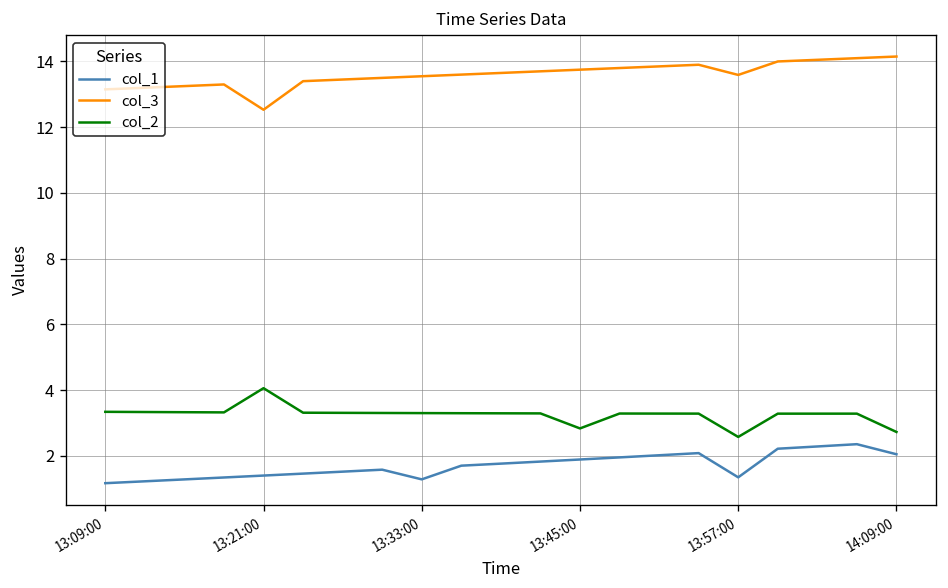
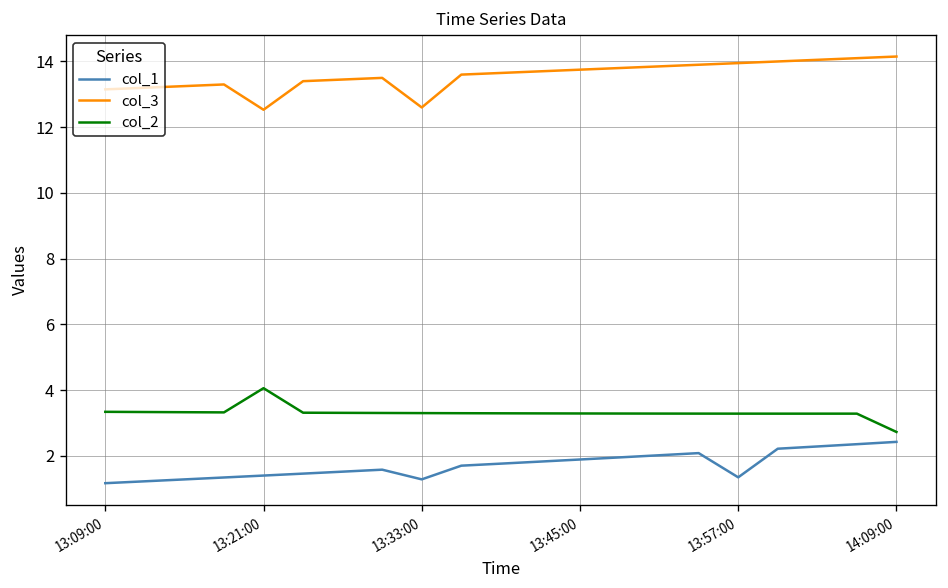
col_3, 13:33:00: 13.6 -> 12.6
col_2, 13:45:00: 2.8 -> 3.3
col_3, 13:57:00: 13.6 -> 14.0
col_2, 13:57:00: 2.6 -> 3.3
col_1, 14:09:00: 2.0 -> 2.4
